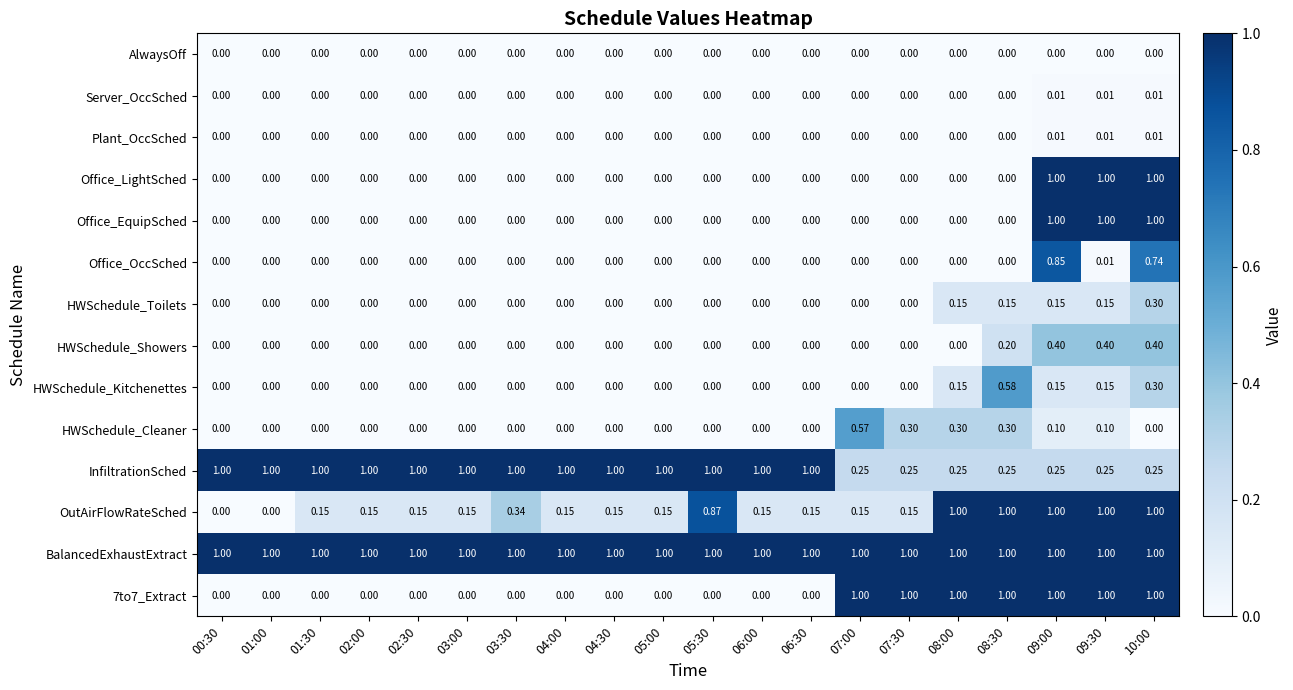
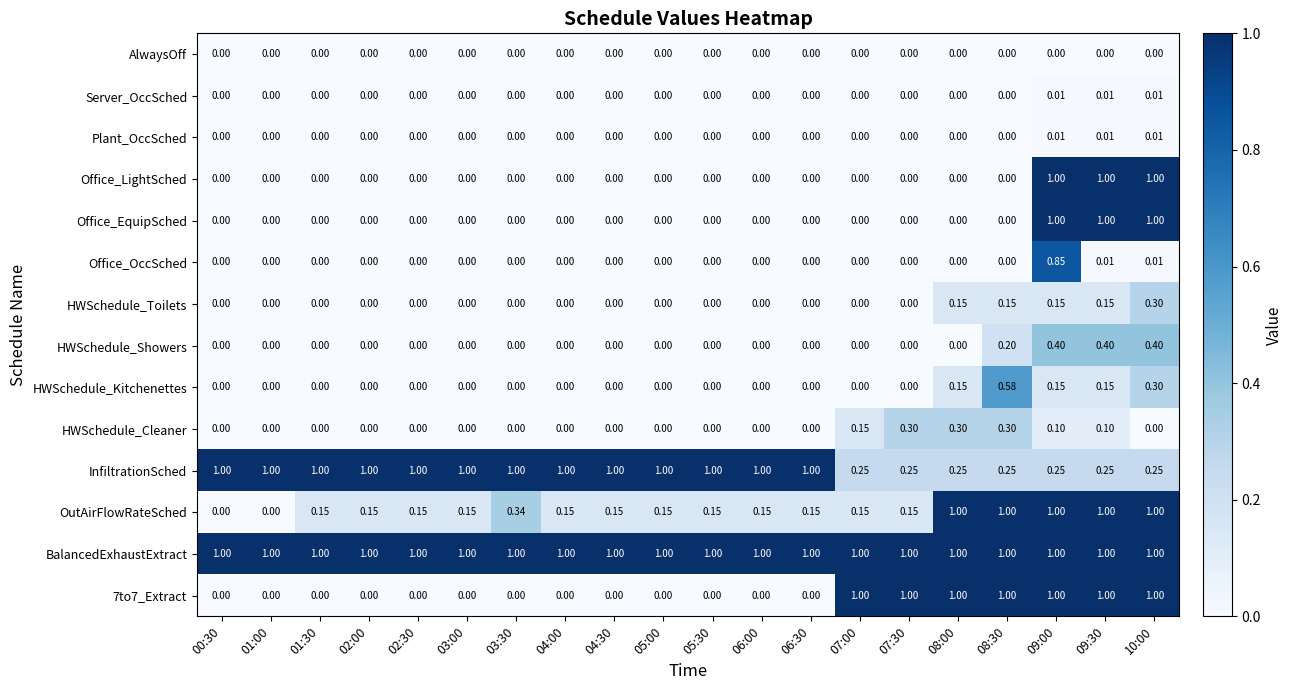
Office_OccSched, 10:00: 0.74 -> 0.01
HWSchedule_Cleaner, 07:00: 0.57 -> 0.15
OutAirFlowRateSched, 05:30: 0.87 -> 0.15
